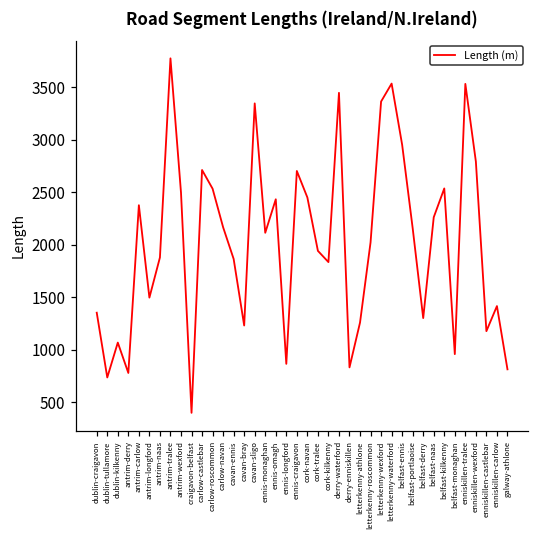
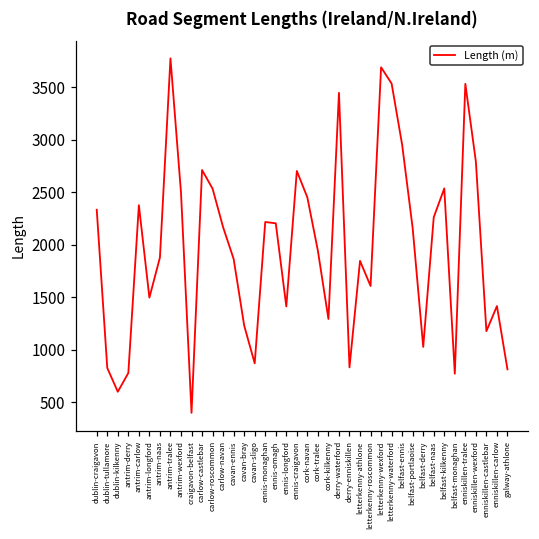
dublin-craigavon: 1400 -> 2300
dublin-tullamore: 700 -> 800
dublin-kilkenny: 1100 -> 600
cavan-sligo: 3300 -> 900
ennis-monaghan: 2100 -> 2200
ennis-omagh: 2400 -> 2200
ennis-longford: 900 -> 1400
cork-kilkenny: 1800 -> 1300
letterkenny-athlone: 1300 -> 1800
letterkenny-roscommon: 2000 -> 1600
letterkenny-wexford: 3400 -> 3700
belfast-derry: 1300 -> 1000
belfast-monaghan: 1000 -> 800
